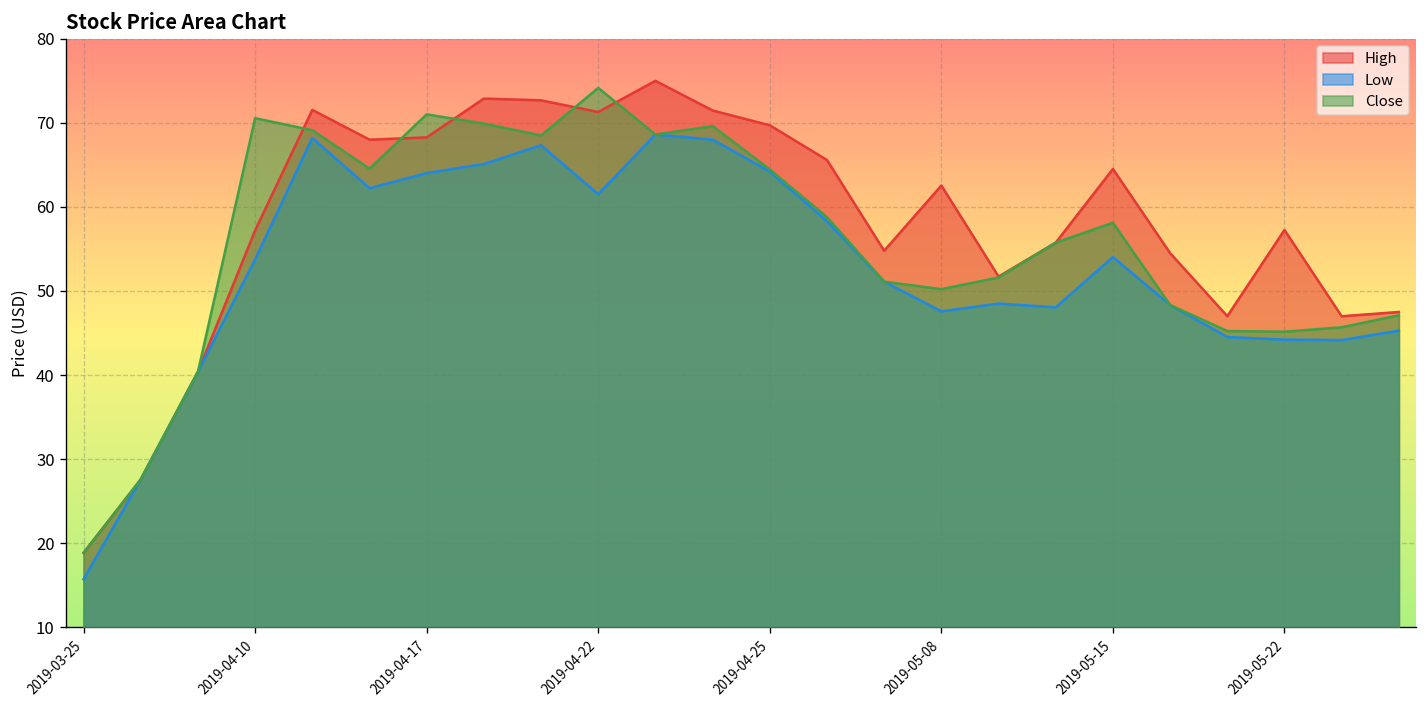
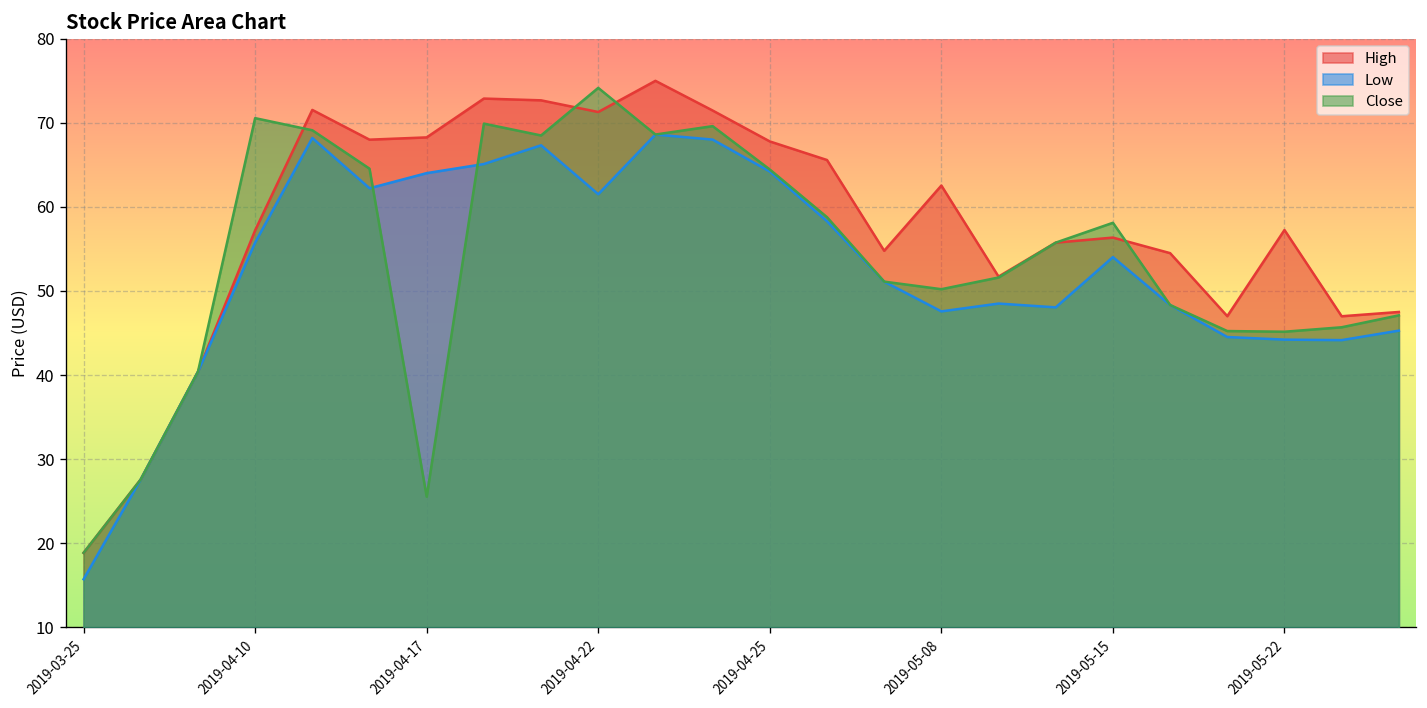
Low, 2019-04-10: 54 -> 56
Close, 2019-04-17: 71 -> 26
High, 2019-04-25: 70 -> 68
High, 2019-05-15: 65 -> 56
